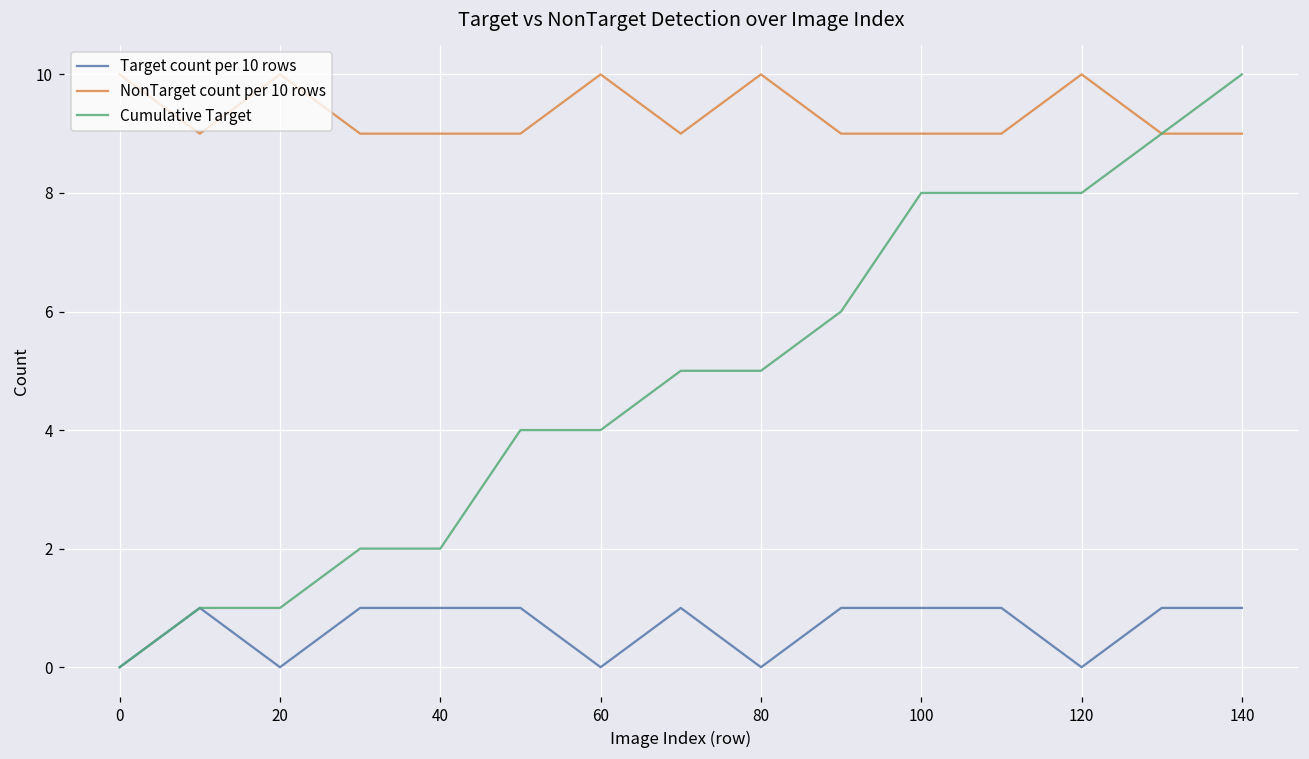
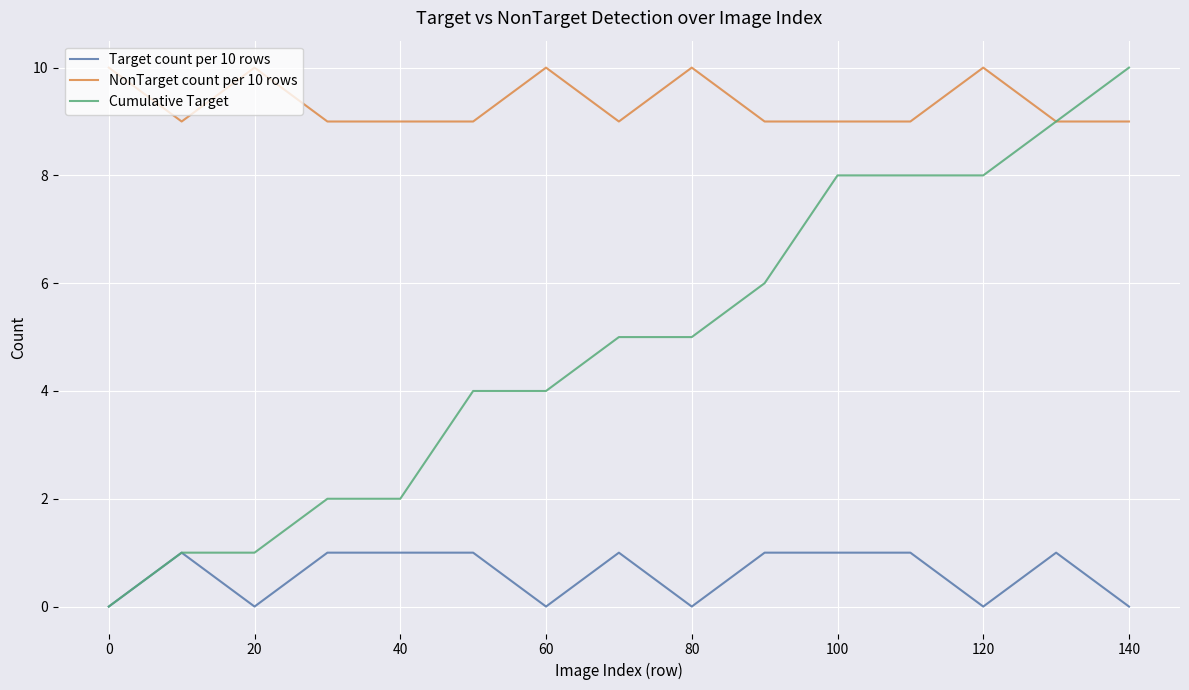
Target count per 10 rows, 140: 1 -> 0
